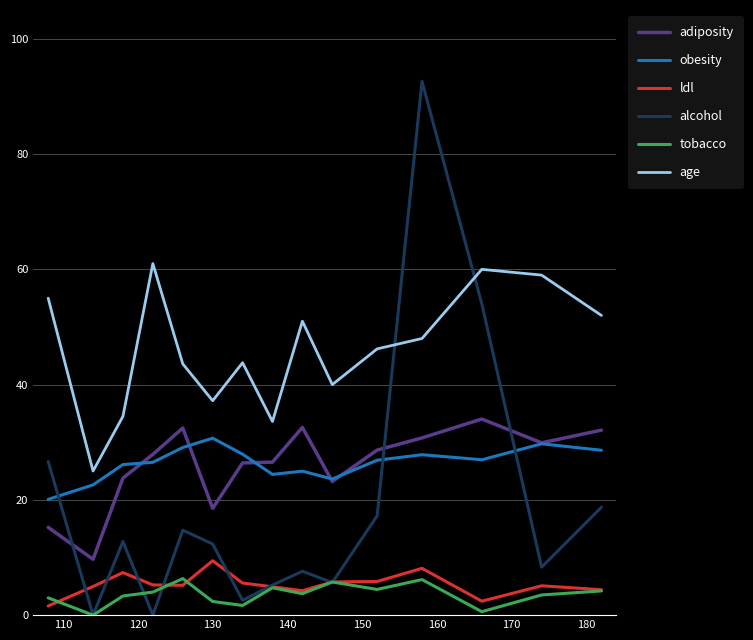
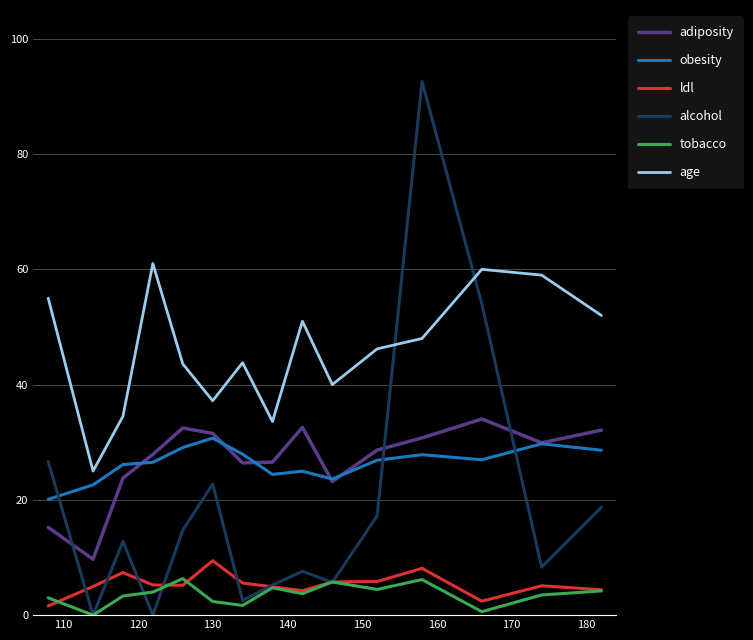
adiposity, 130: 19 -> 32
alcohol, 130: 12 -> 23
